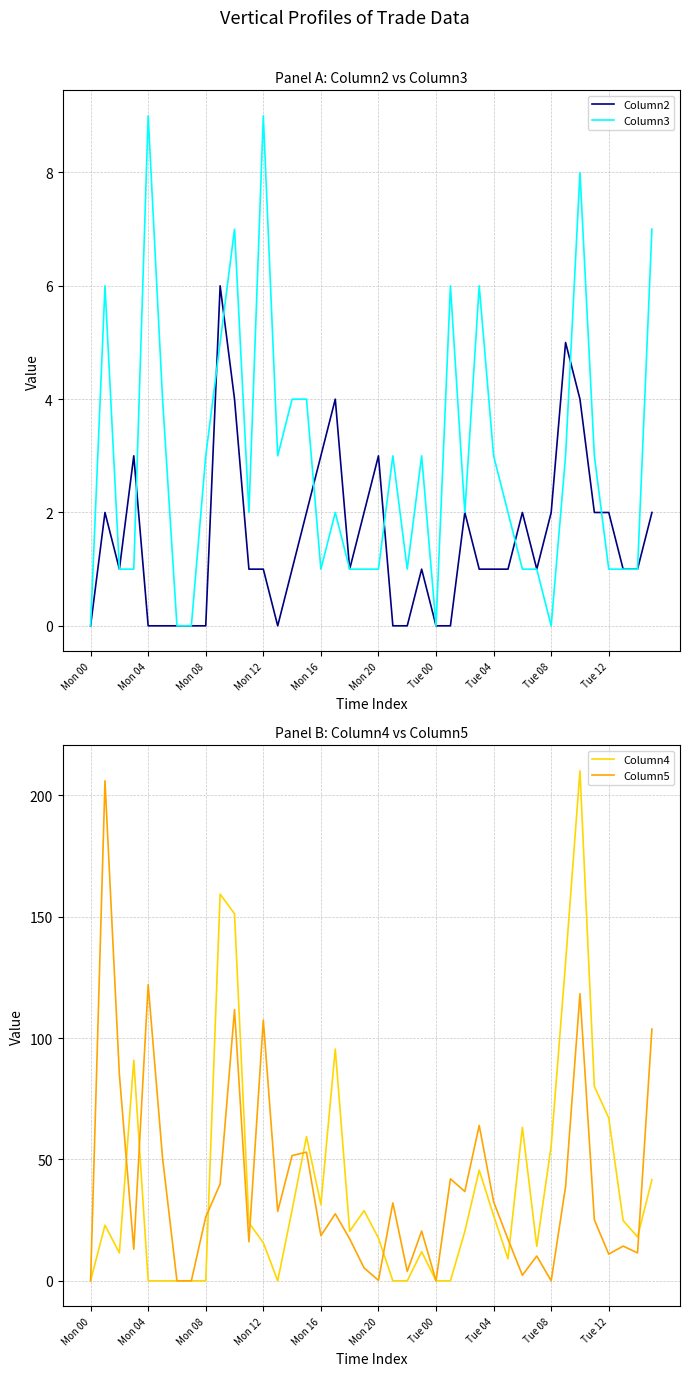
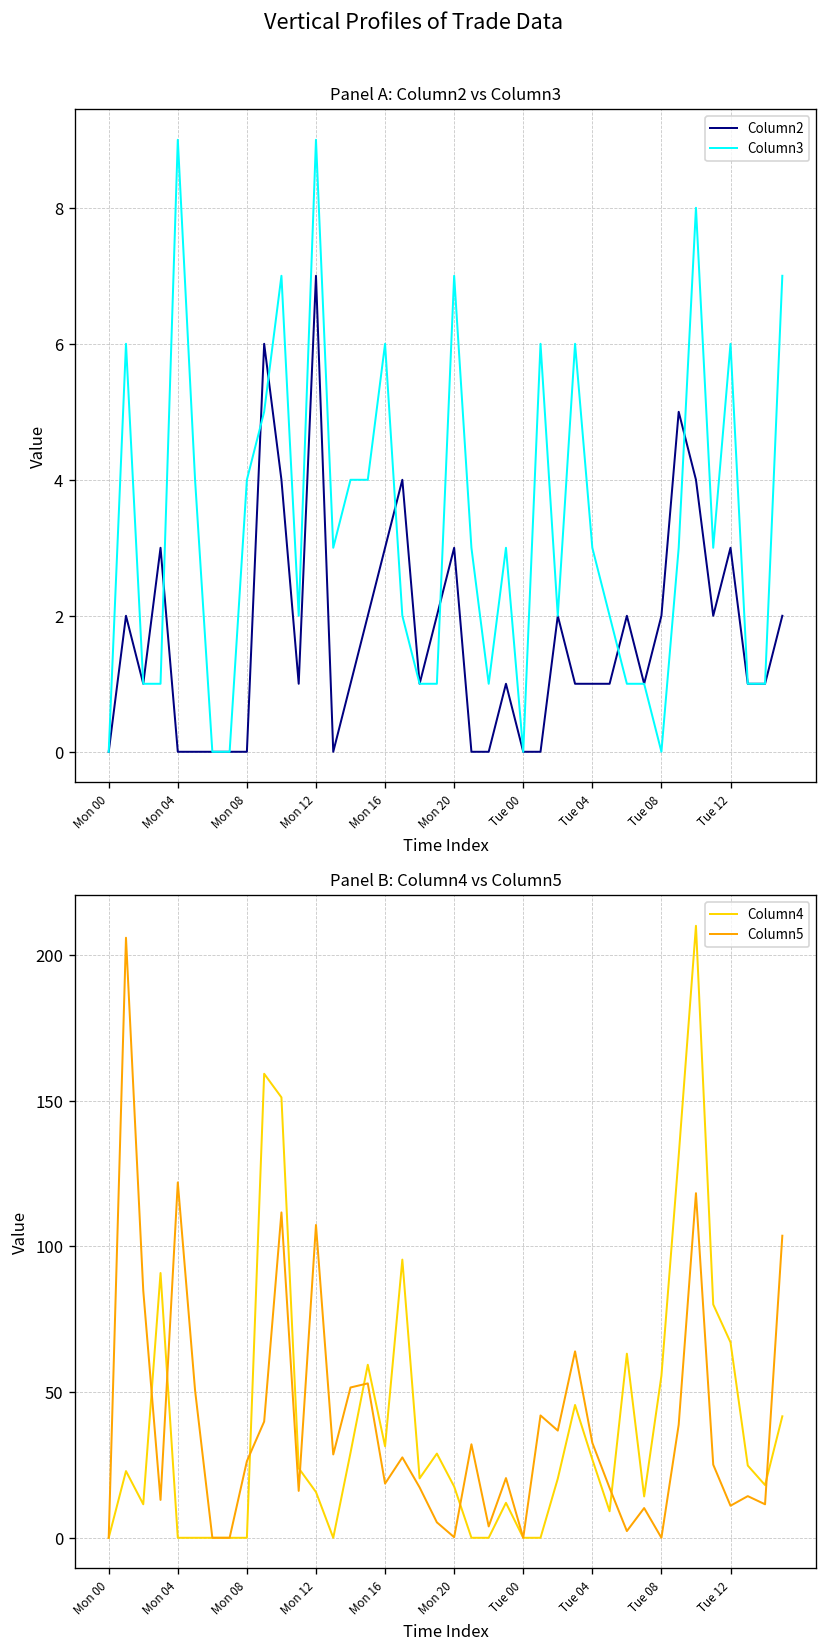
Panel A: Column2 vs Column3, Column3, Mon 08: 3 -> 4
Panel A: Column2 vs Column3, Column2, Mon 12: 1 -> 7
Panel A: Column2 vs Column3, Column3, Mon 16: 1 -> 6
Panel A: Column2 vs Column3, Column3, Mon 20: 1 -> 7
Panel A: Column2 vs Column3, Column2, Tue 12: 2 -> 3
Panel A: Column2 vs Column3, Column3, Tue 12: 1 -> 6
